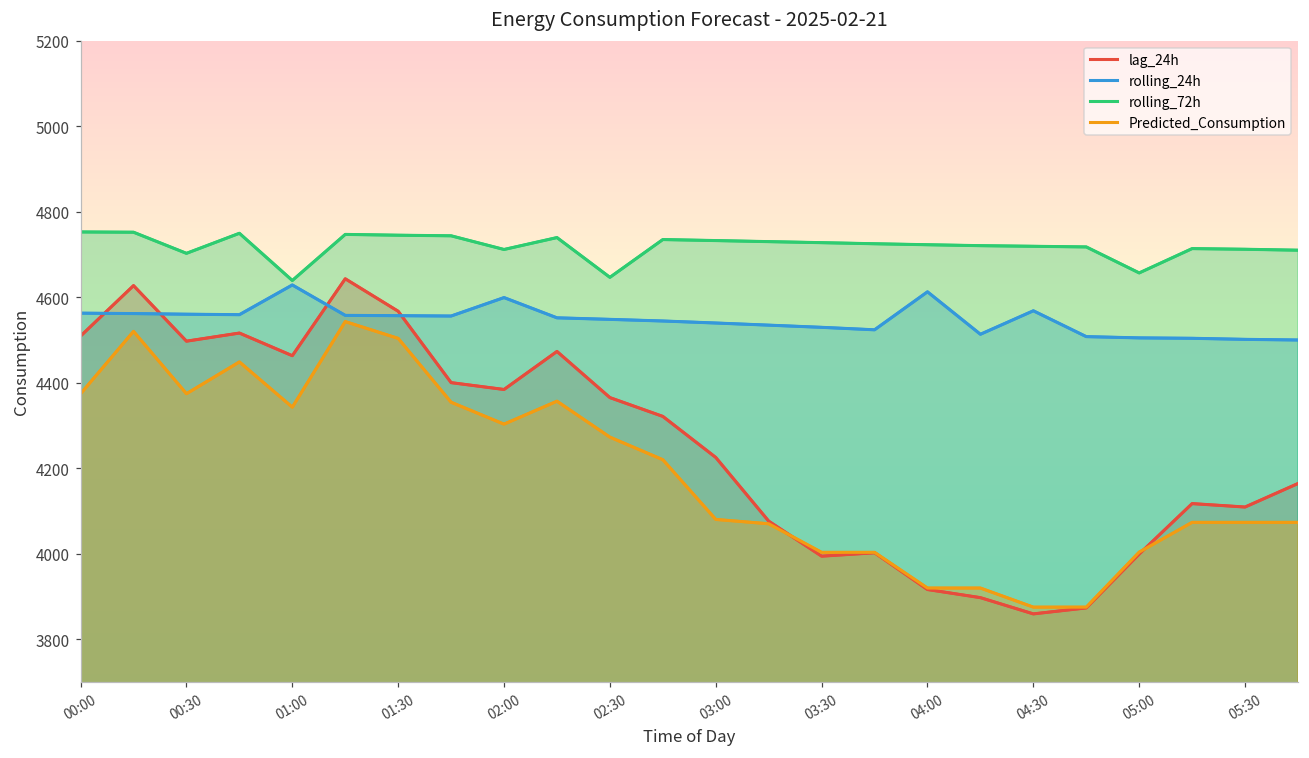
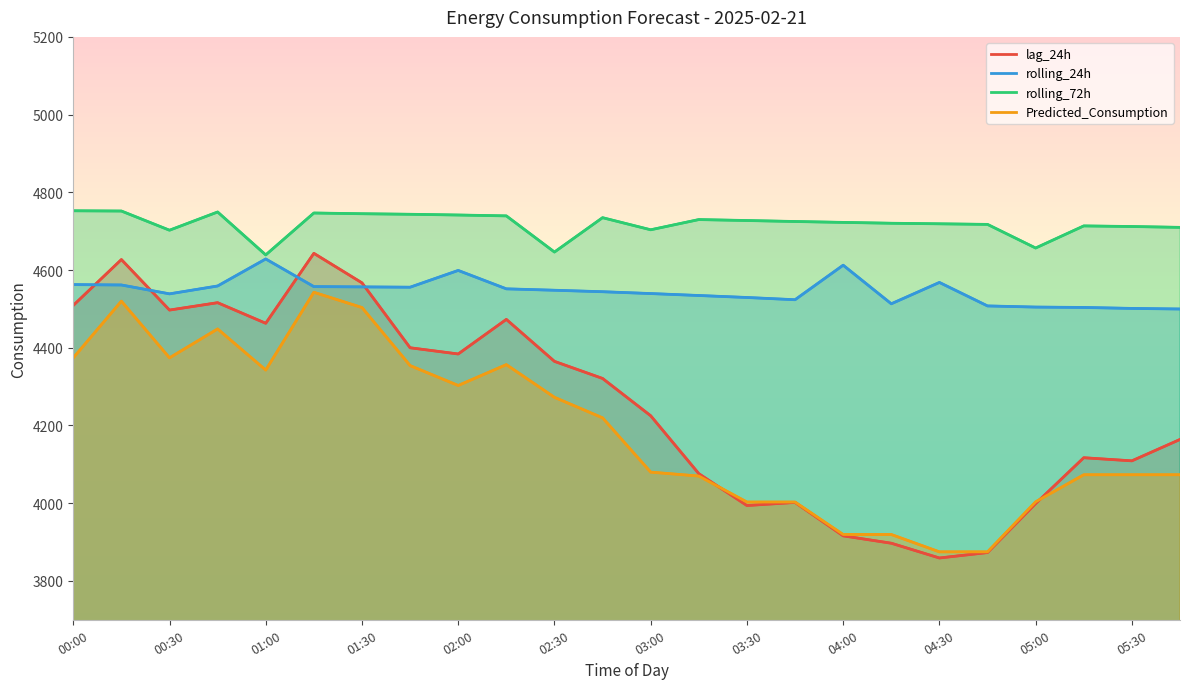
rolling_24h, 00:30: 4560 -> 4540
rolling_72h, 02:00: 4710 -> 4740
rolling_72h, 03:00: 4730 -> 4700
